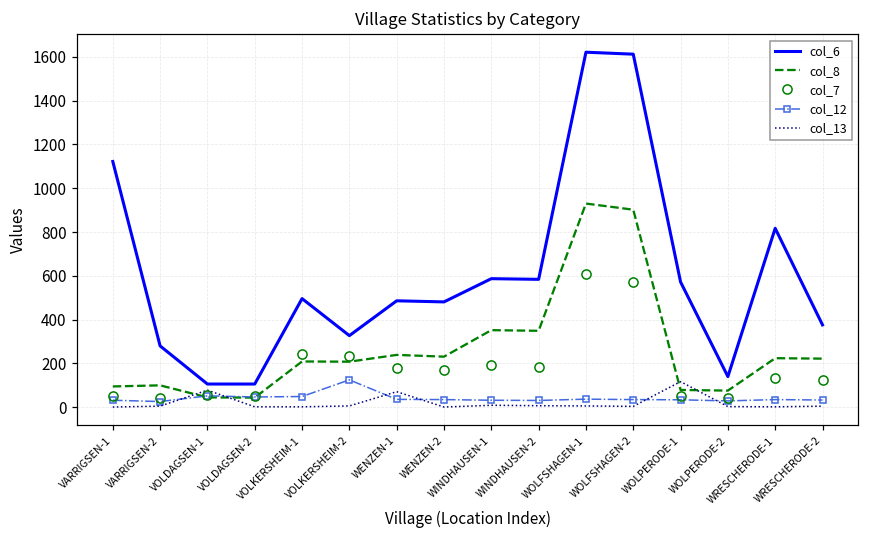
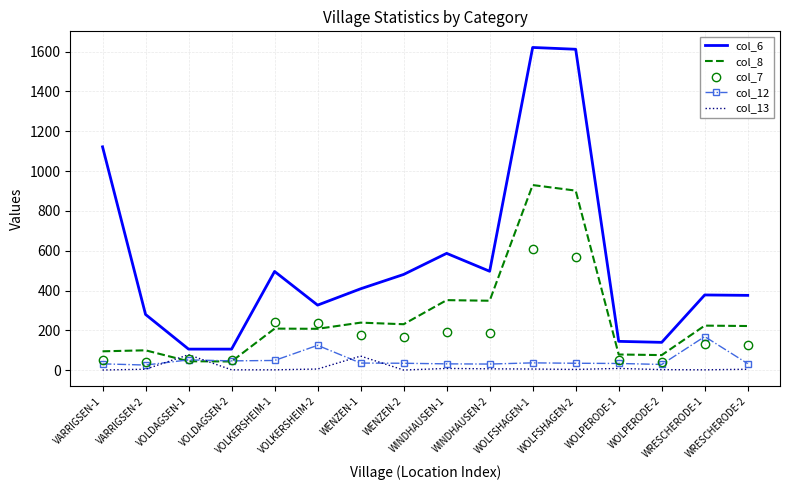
col_6, WENZEN-1: 490 -> 410
col_6, WINDHAUSEN-2: 580 -> 500
col_6, WOLPERODE-1: 570 -> 150
col_13, WOLPERODE-1: 120 -> 10
col_6, WRESCHERODE-1: 820 -> 380
col_12, WRESCHERODE-1: 40 -> 170
